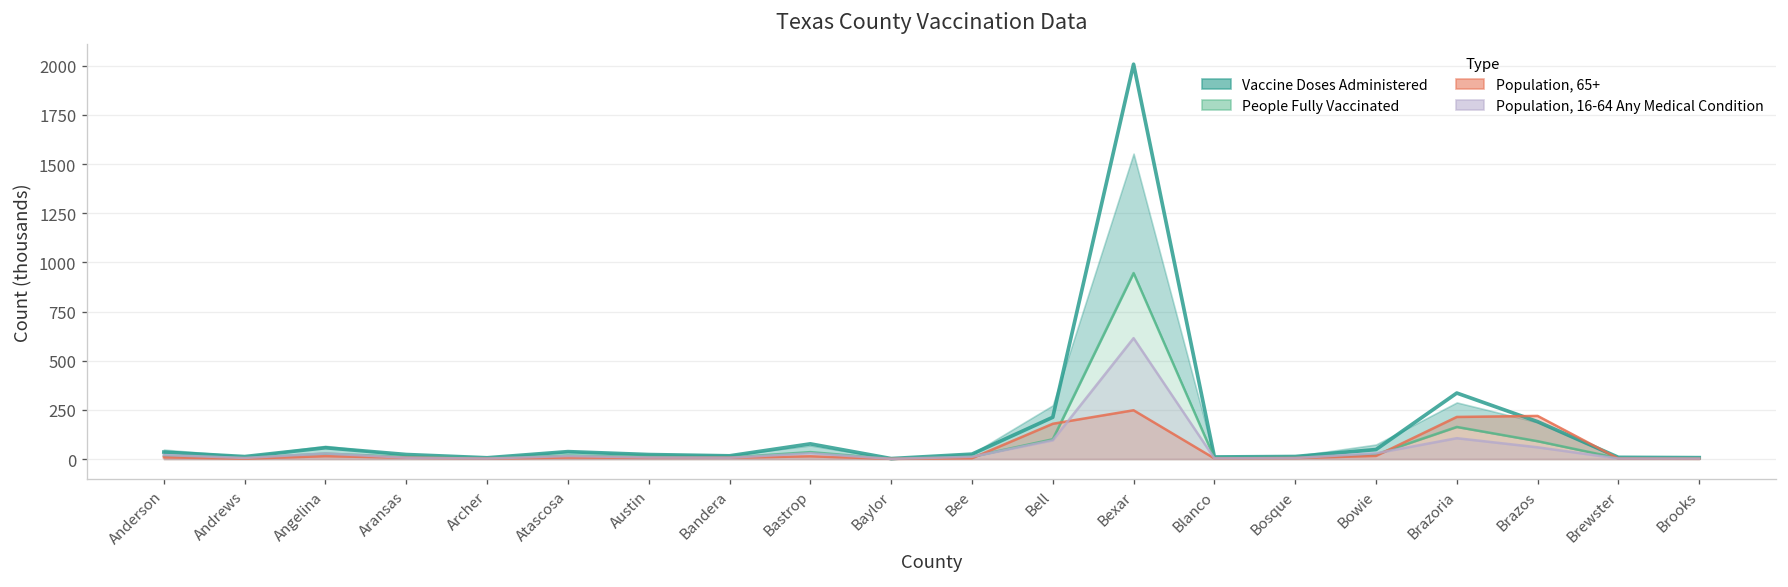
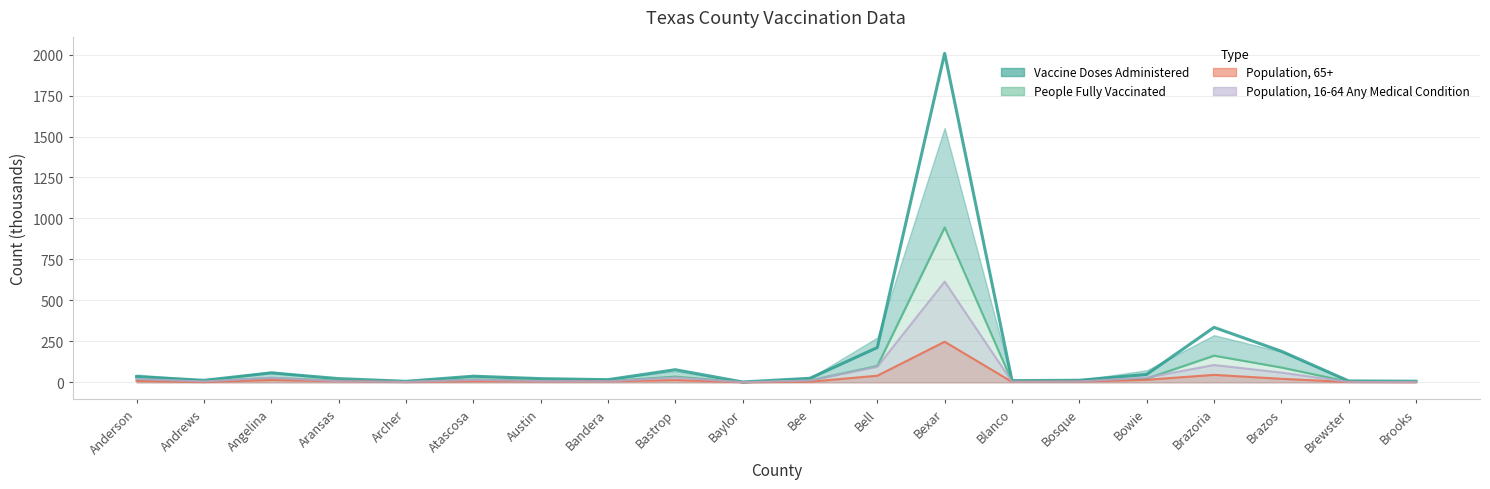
Population, 65+, Bell: 180 -> 40
Population, 65+, Brazoria: 210 -> 50
Population, 65+, Brazos: 220 -> 20
